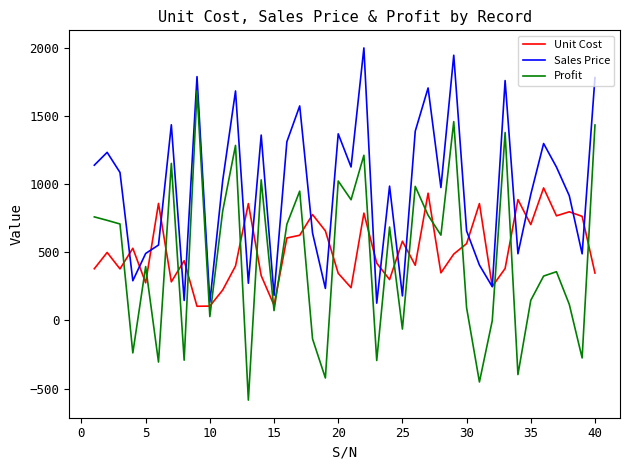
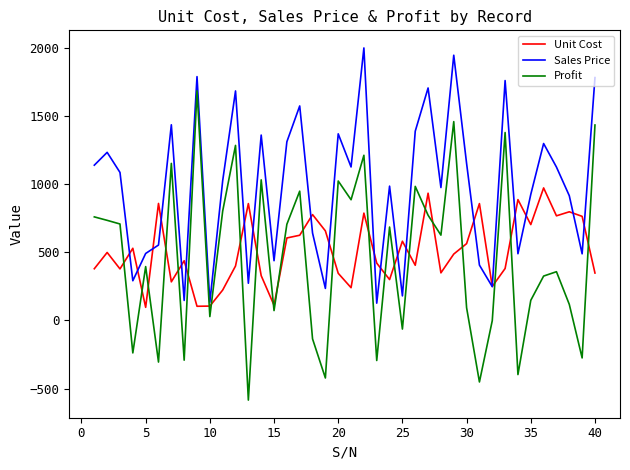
Unit Cost, 5: 280 -> 100
Sales Price, 15: 180 -> 440
Sales Price, 30: 660 -> 1150
